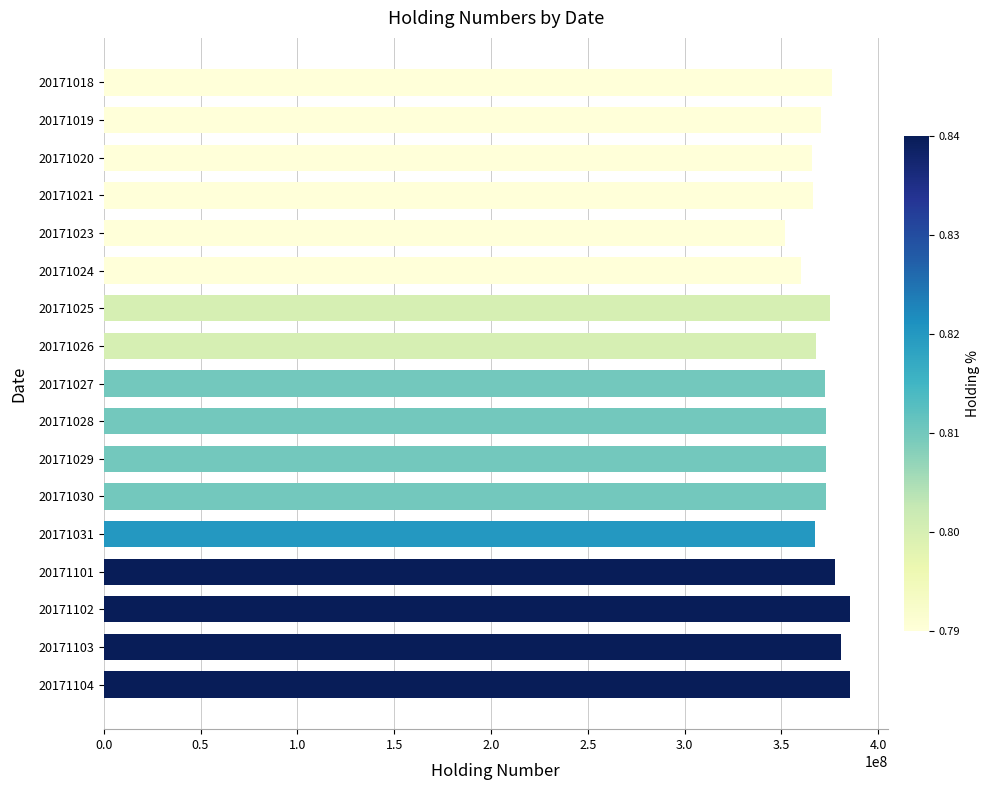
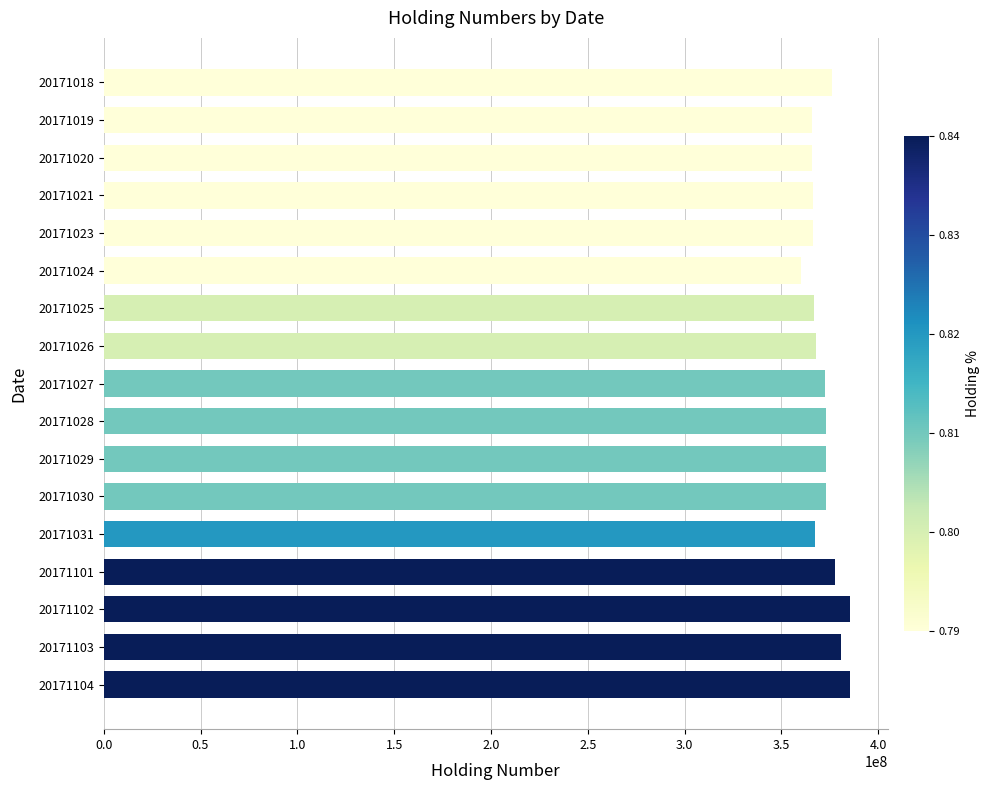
20171019: 370000000 -> 366000000
20171023: 352000000 -> 366000000
20171025: 375000000 -> 367000000
